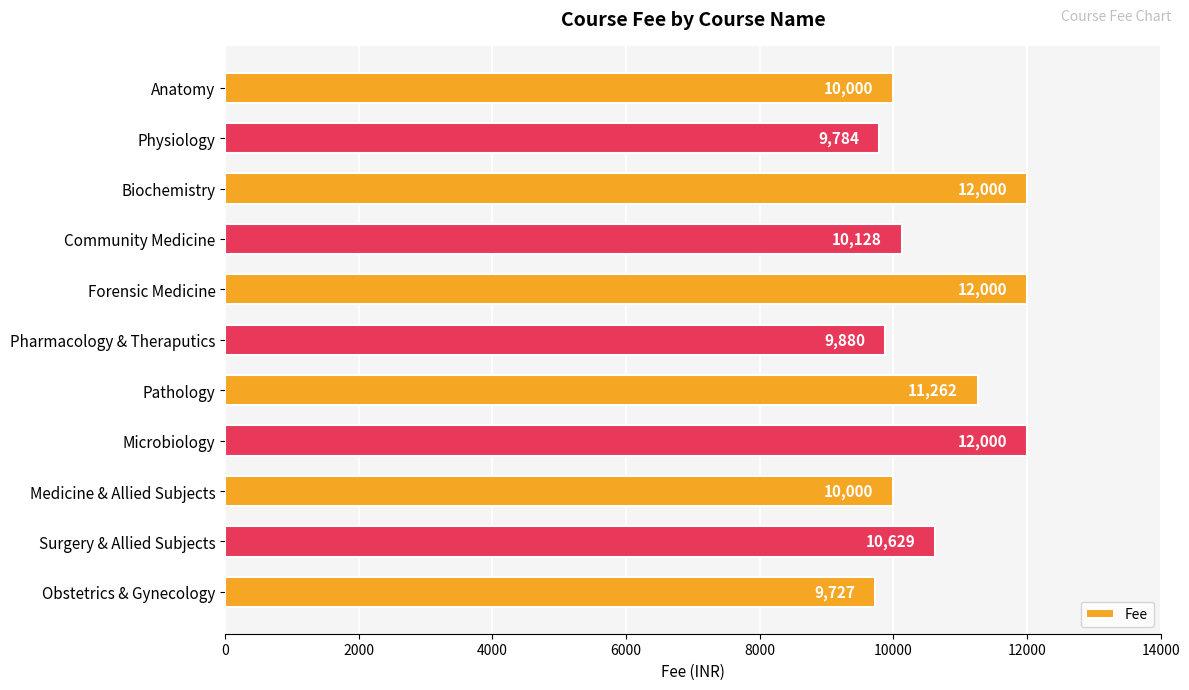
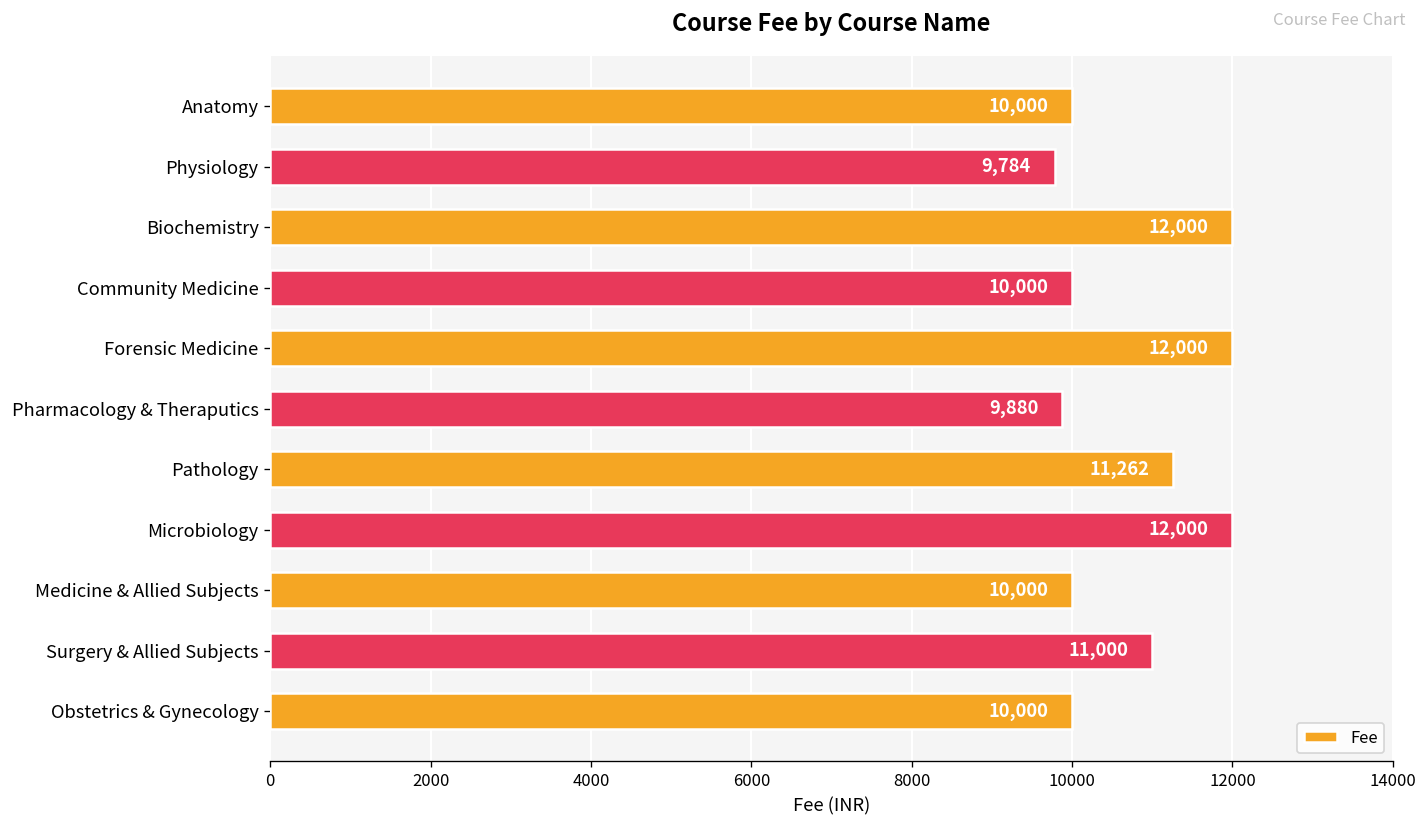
Community Medicine: 10,128 -> 10,000
Surgery & Allied Subjects: 10,629 -> 11,000
Obstetrics & Gynecology: 9,727 -> 10,000
